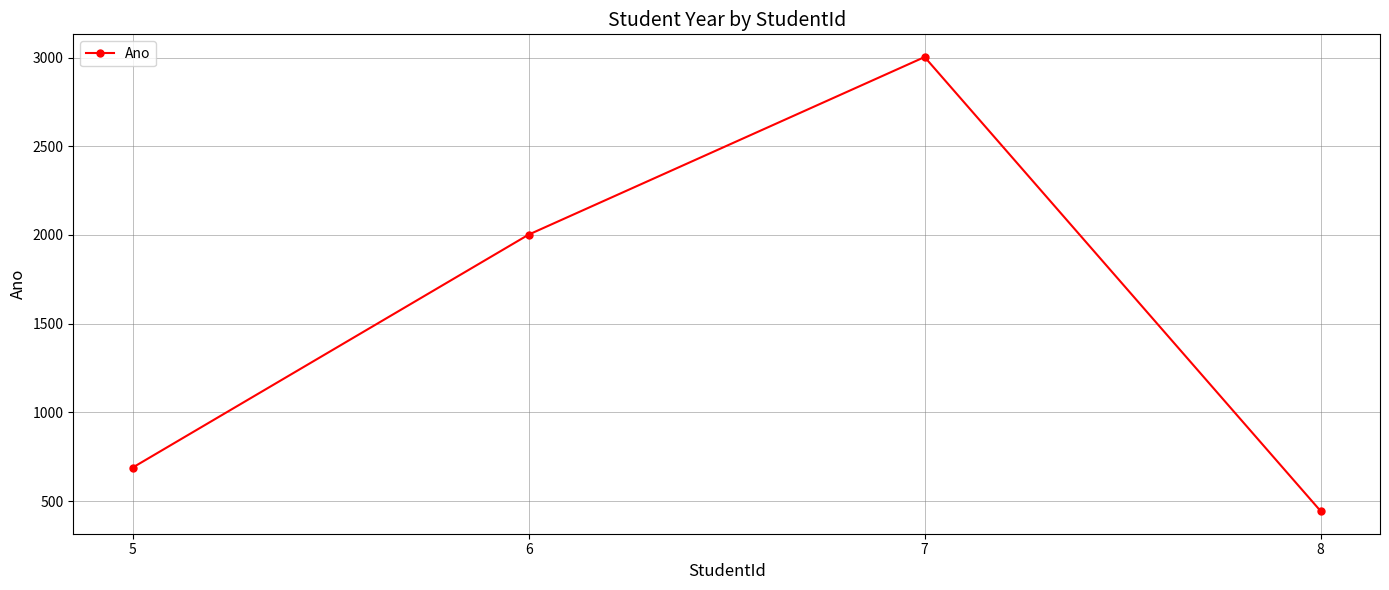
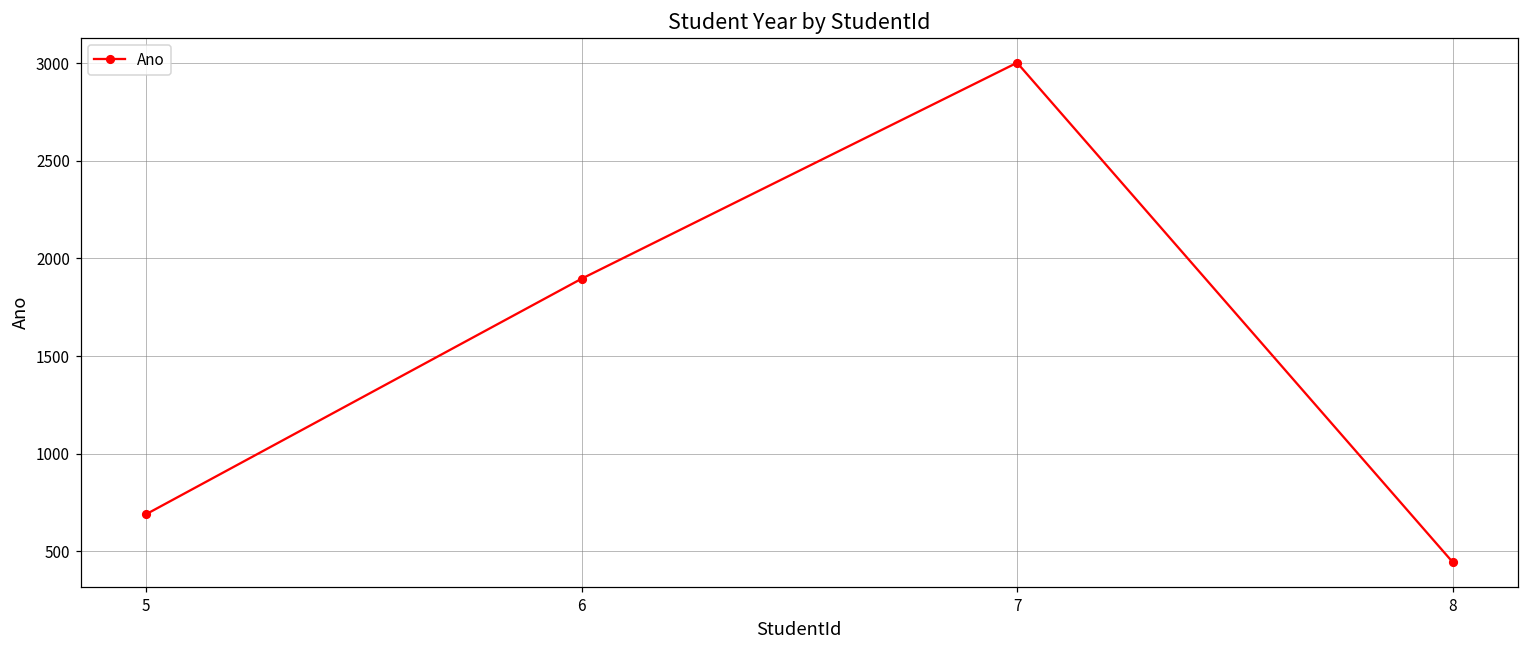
6: 2000 -> 1900
